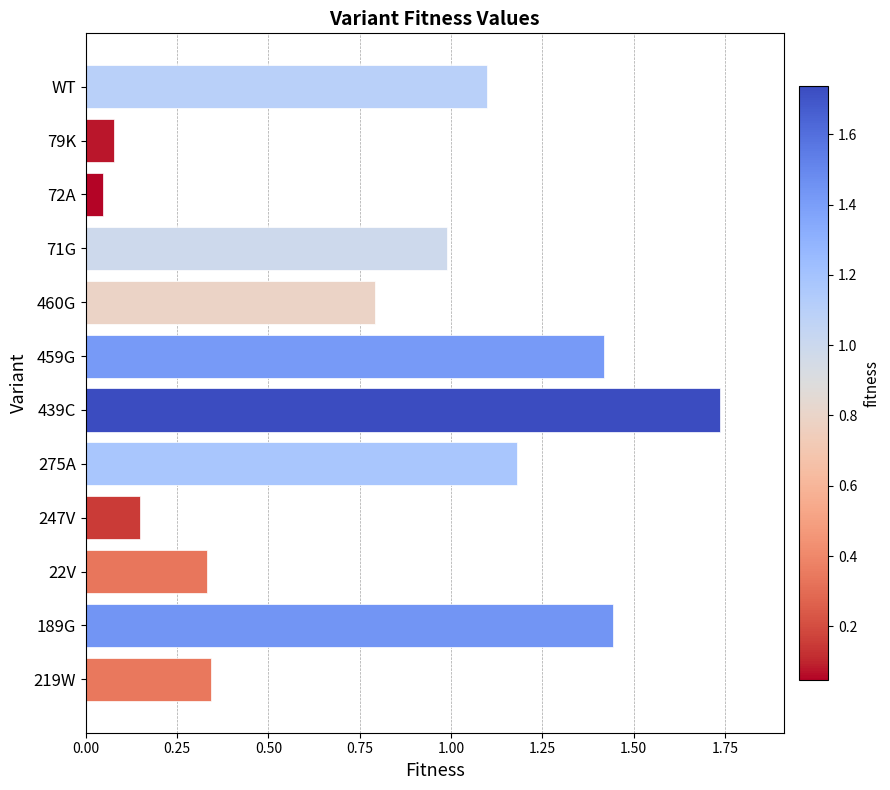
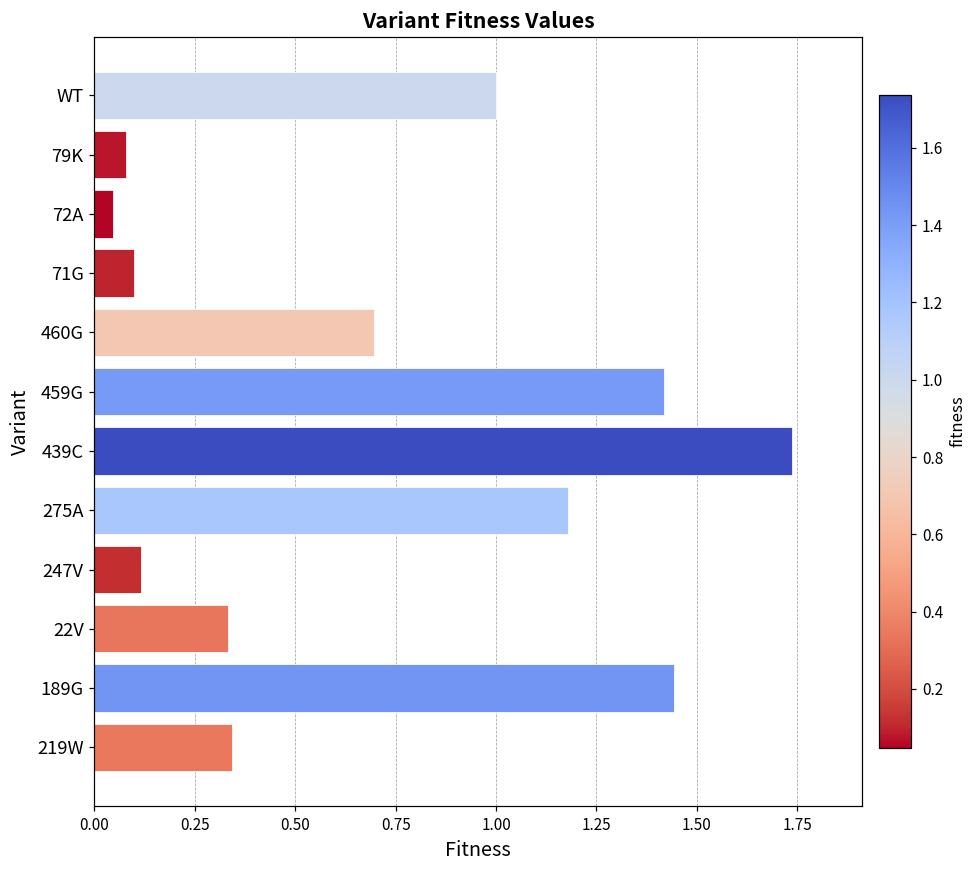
WT: 1.1 -> 1.0
71G: 0.99 -> 0.10
460G: 0.79 -> 0.70
247V: 0.15 -> 0.12
